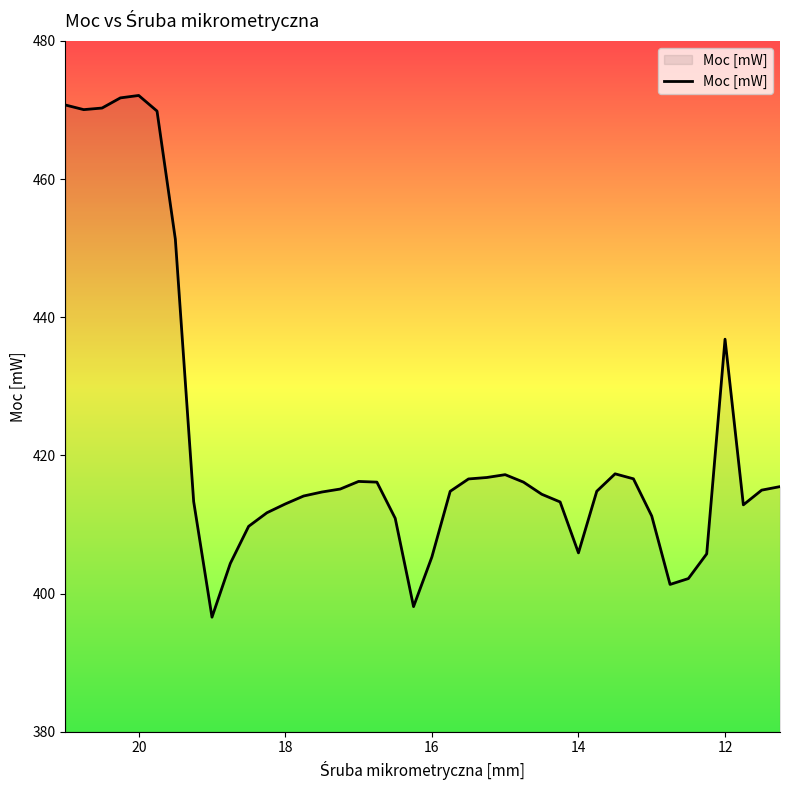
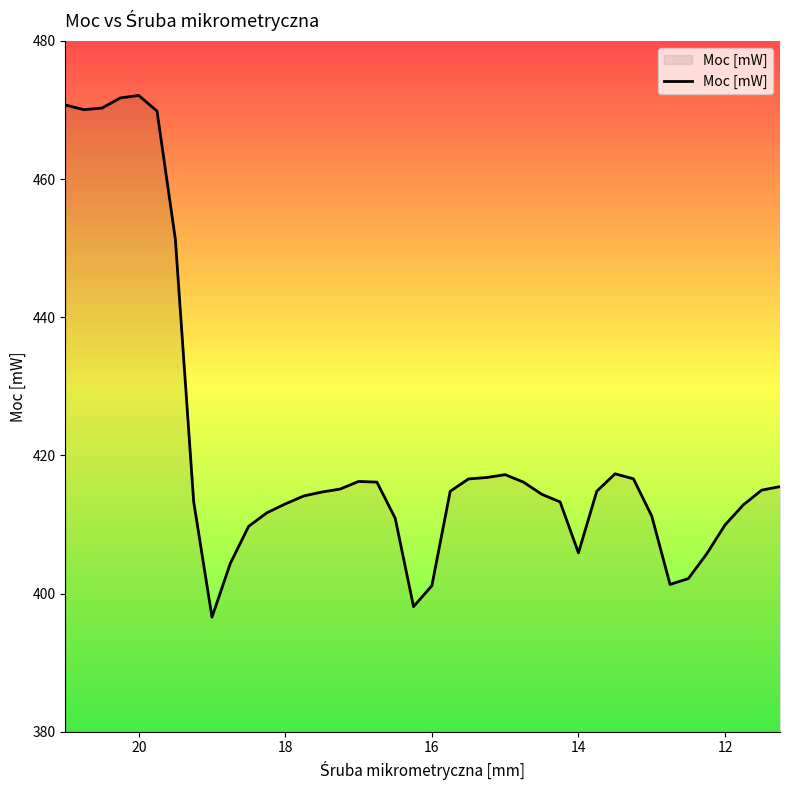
16: 405 -> 401
12: 437 -> 410
